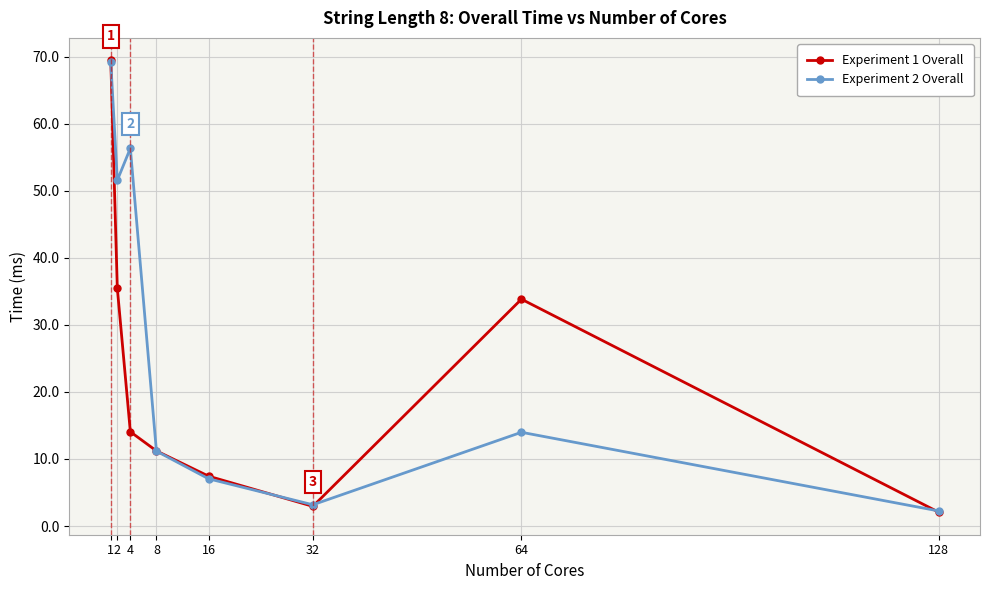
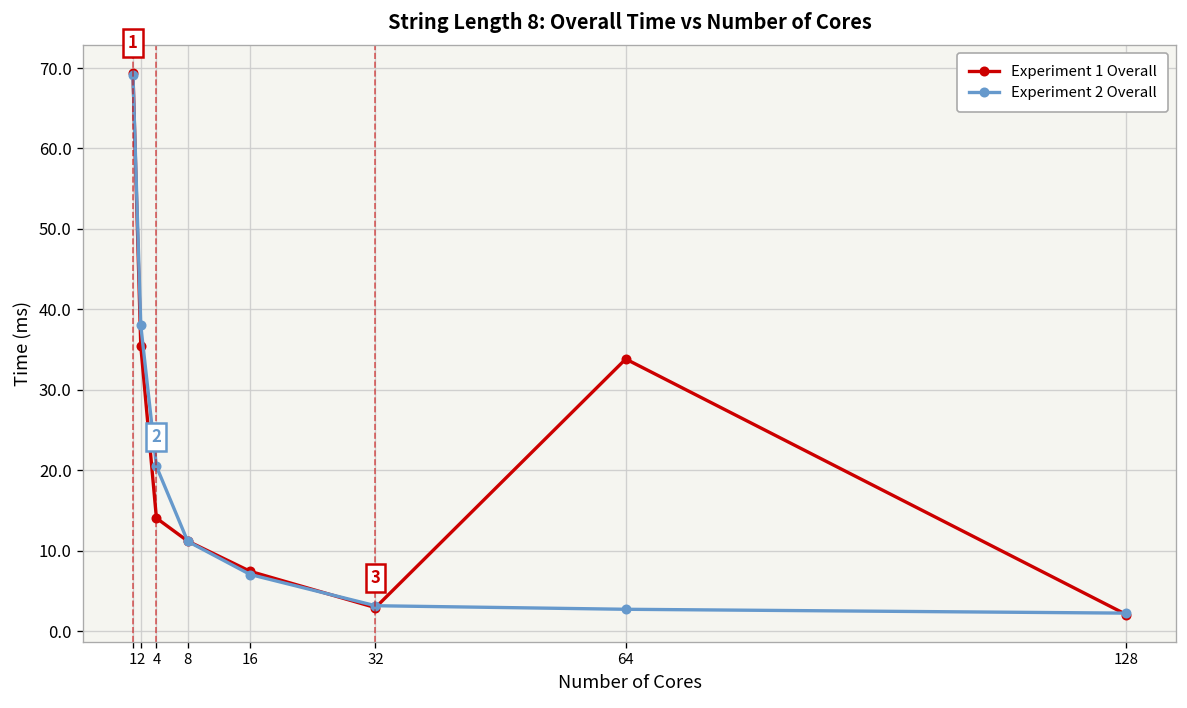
Experiment 2 Overall, 2: 52 -> 38
Experiment 2 Overall, 4: 56 -> 20
Experiment 2 Overall, 64: 14 -> 3
